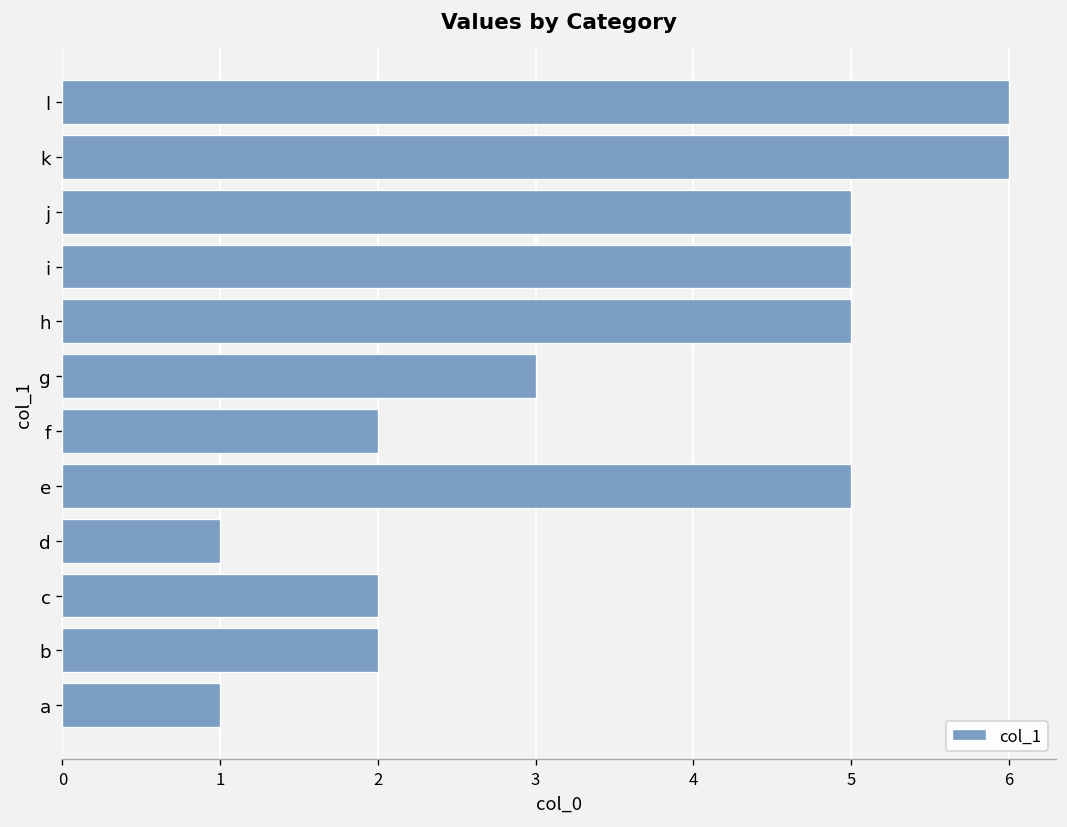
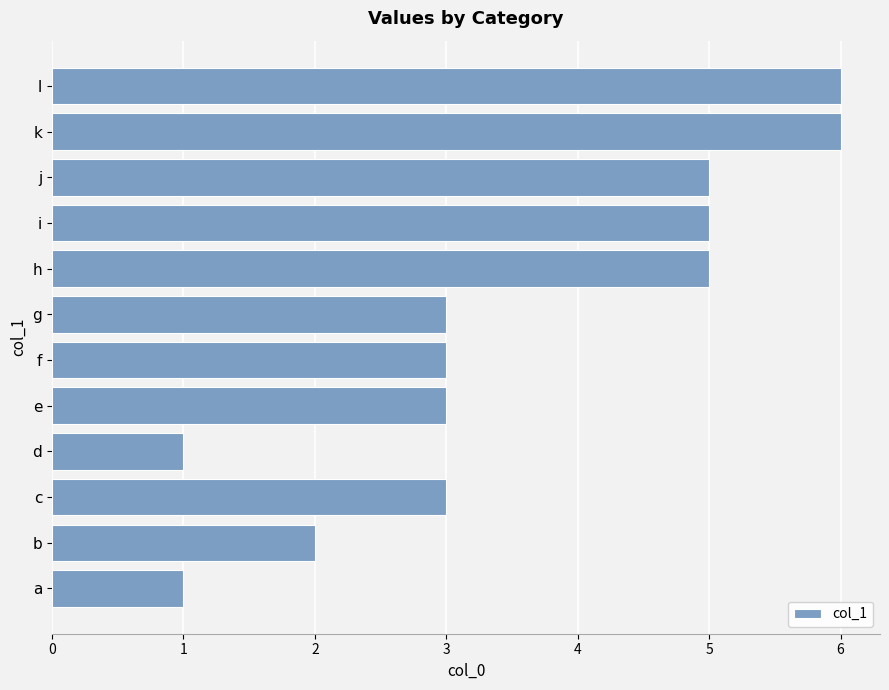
f: 2 -> 3
e: 5 -> 3
c: 2 -> 3
